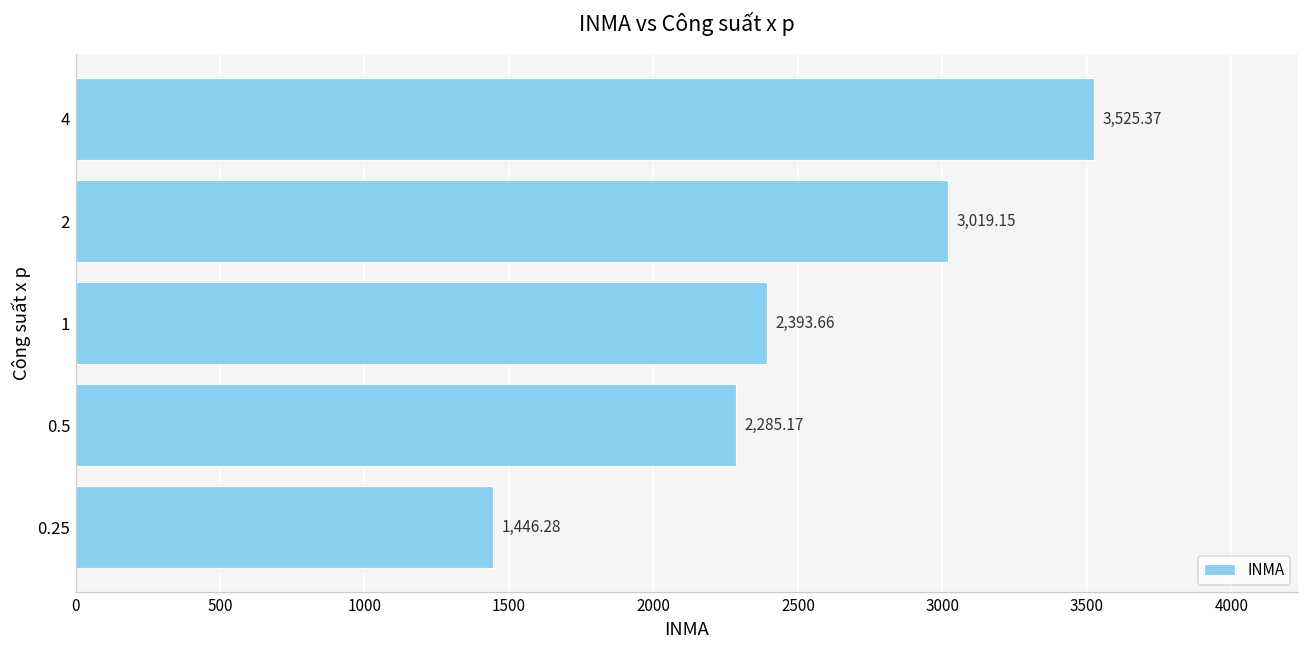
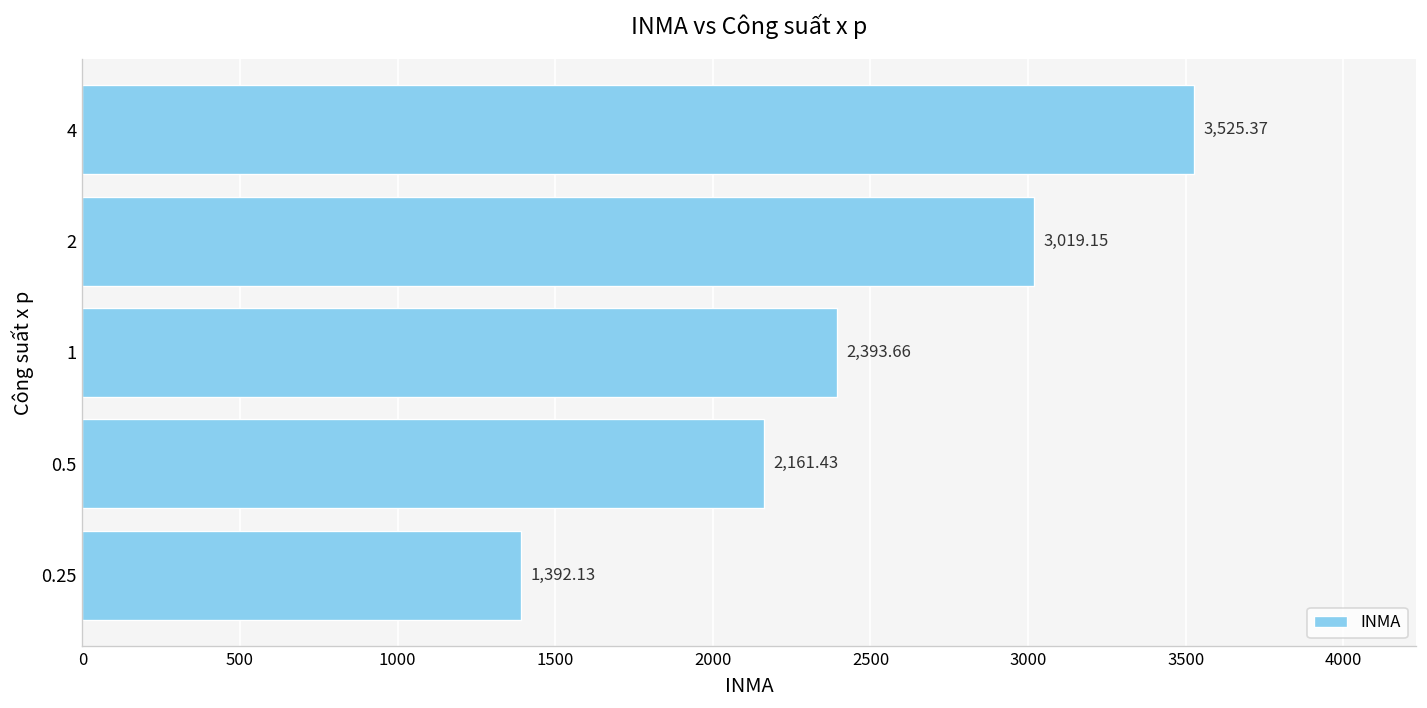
0.5: 2,285.17 -> 2,161.43
0.25: 1,446.28 -> 1,392.13
